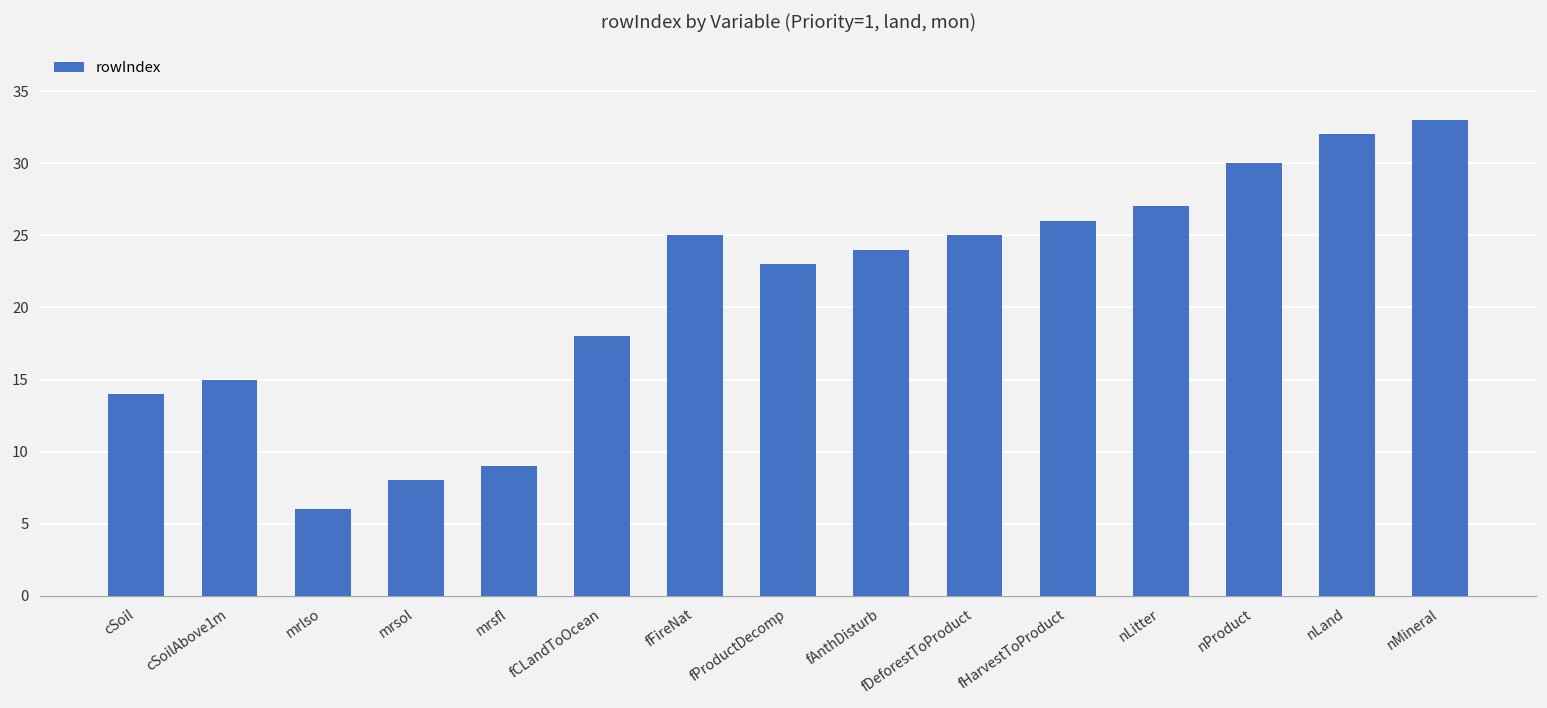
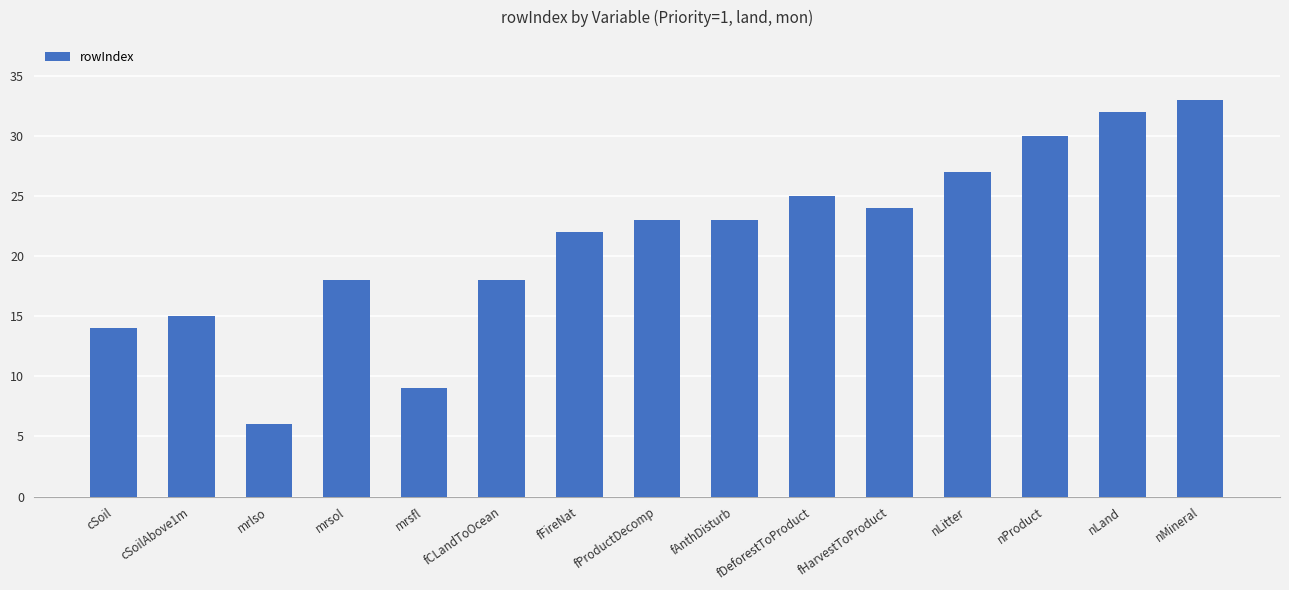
mrsol: 8 -> 18
fFireNat: 25 -> 22
fAnthDisturb: 24 -> 23
fHarvestToProduct: 26 -> 24
